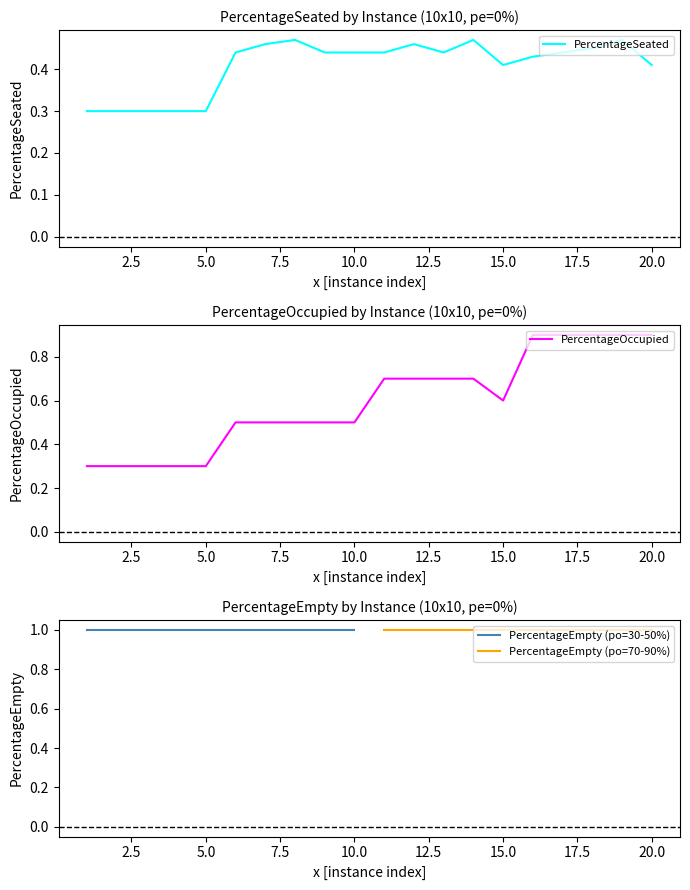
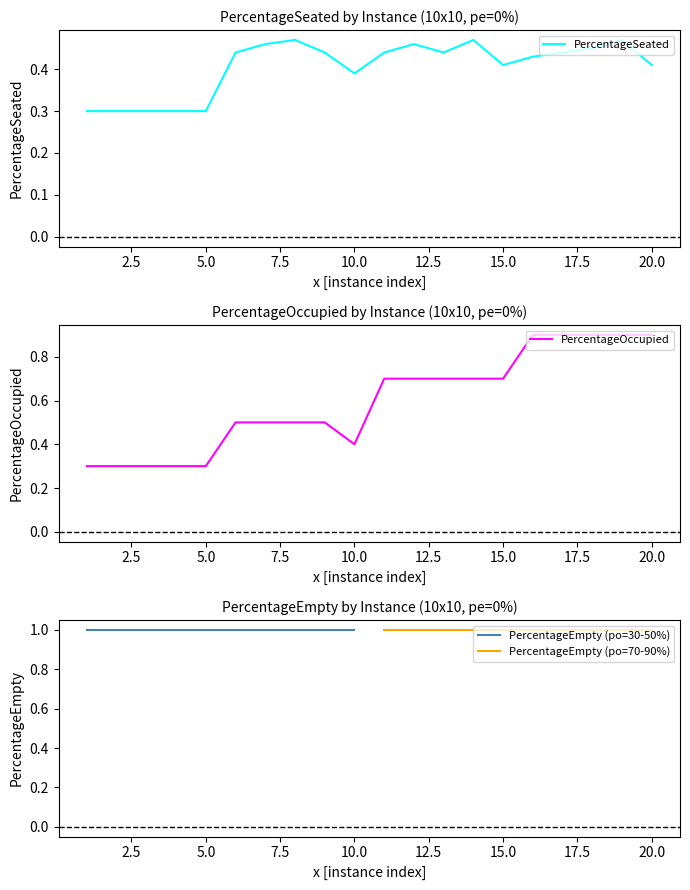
PercentageSeated by Instance (10x10, pe=0%), 10.0: 0.44 -> 0.39
PercentageOccupied by Instance (10x10, pe=0%), 10.0: 0.5 -> 0.4
PercentageOccupied by Instance (10x10, pe=0%), 15.0: 0.6 -> 0.7
